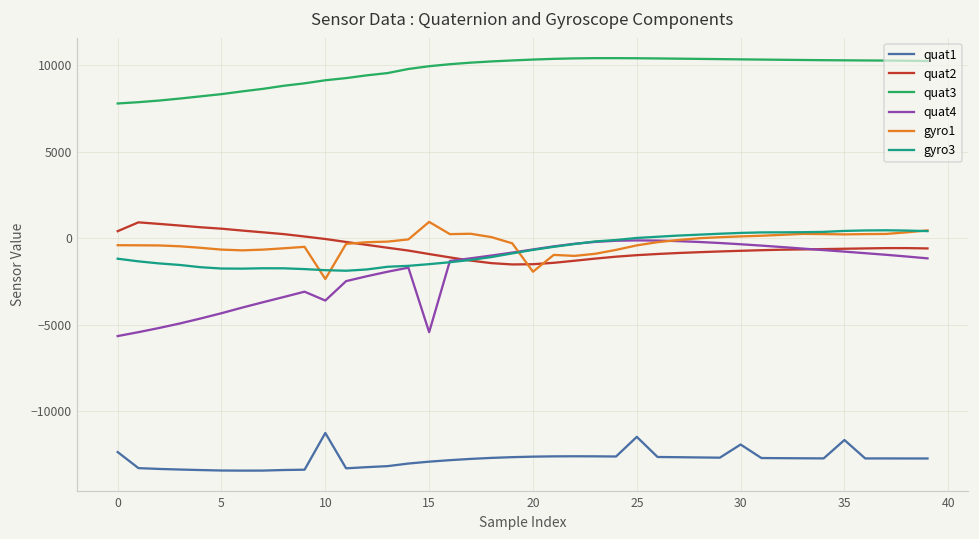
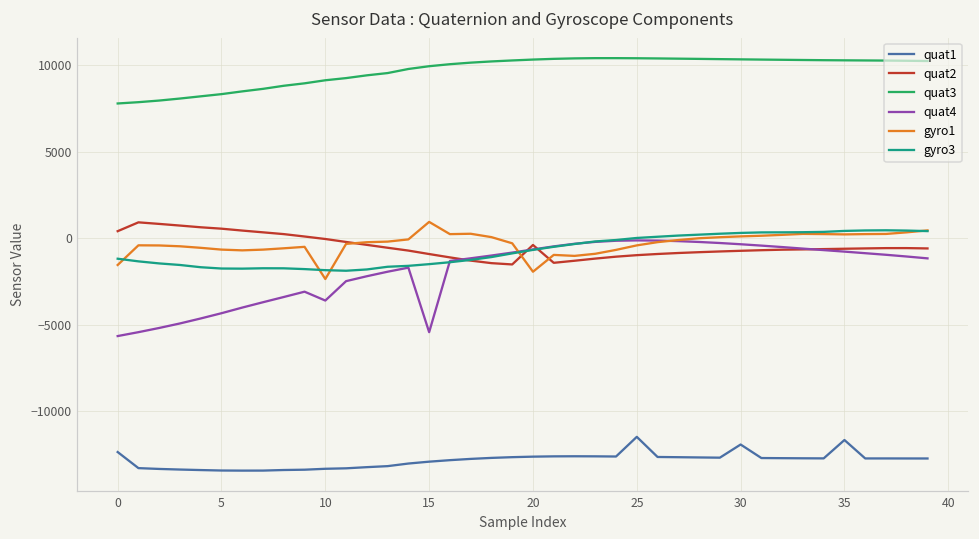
gyro1, 0: -400 -> -1500
quat1, 10: -11200 -> -13300
quat2, 20: -1500 -> -400
